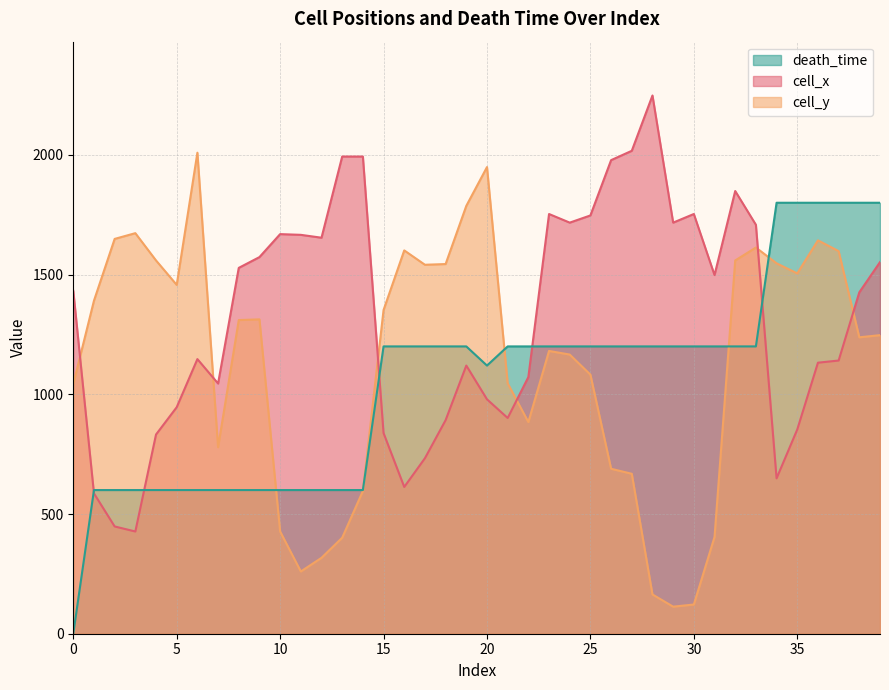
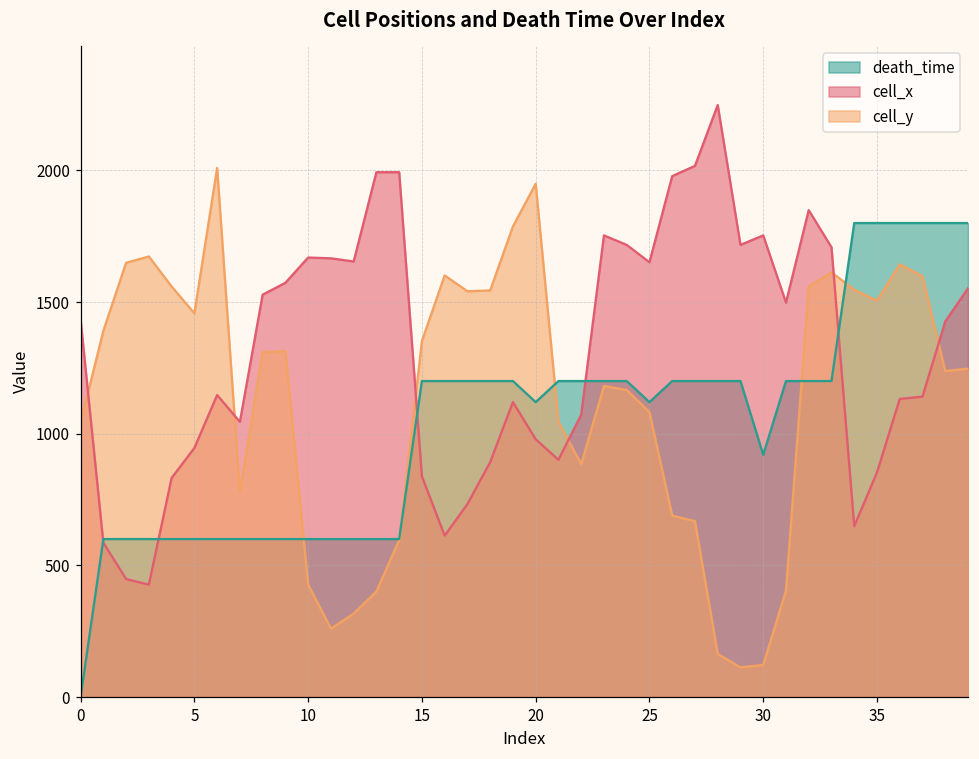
death_time, 25: 1200 -> 1120
cell_x, 25: 1750 -> 1650
death_time, 30: 1200 -> 920
